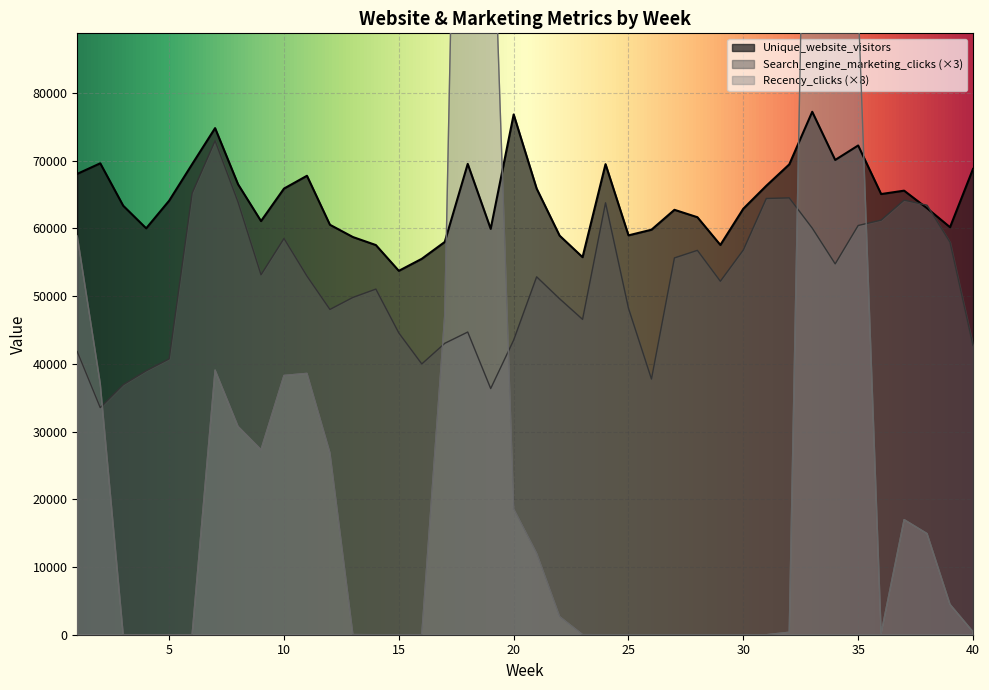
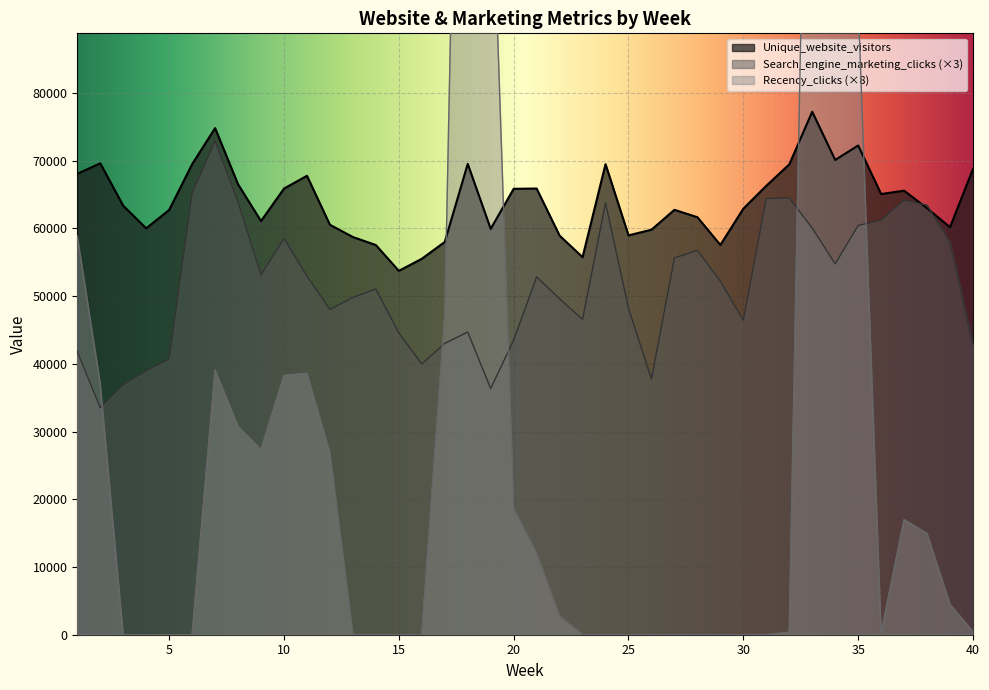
Unique_website_visitors, 5: 64000 -> 63000
Unique_website_visitors, 20: 77000 -> 66000
Search_engine_marketing_clicks (×3), 30: 57000 -> 46000
